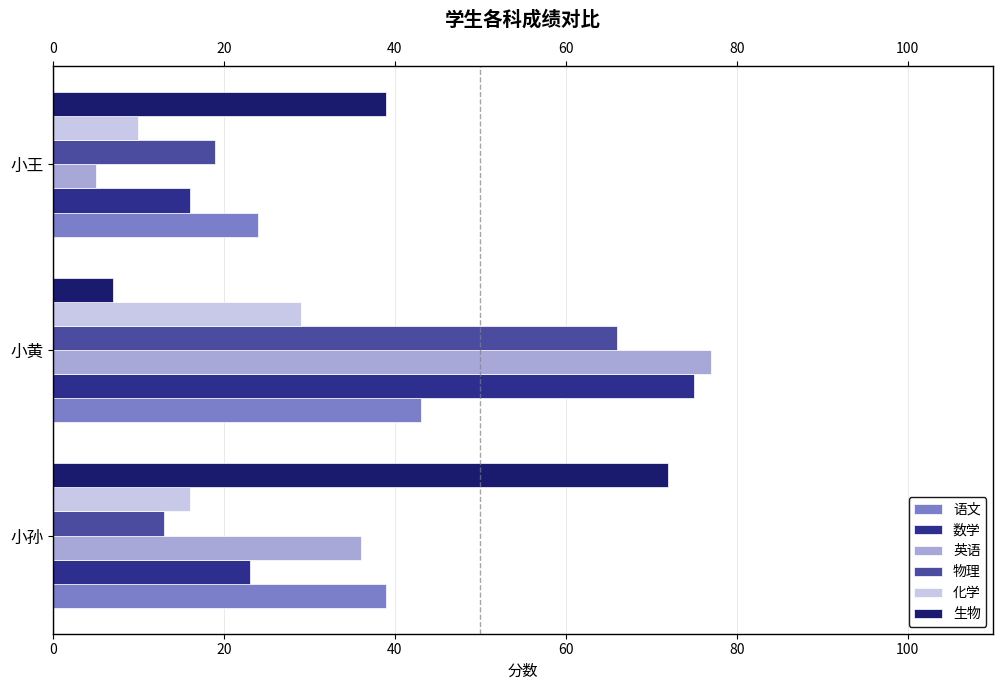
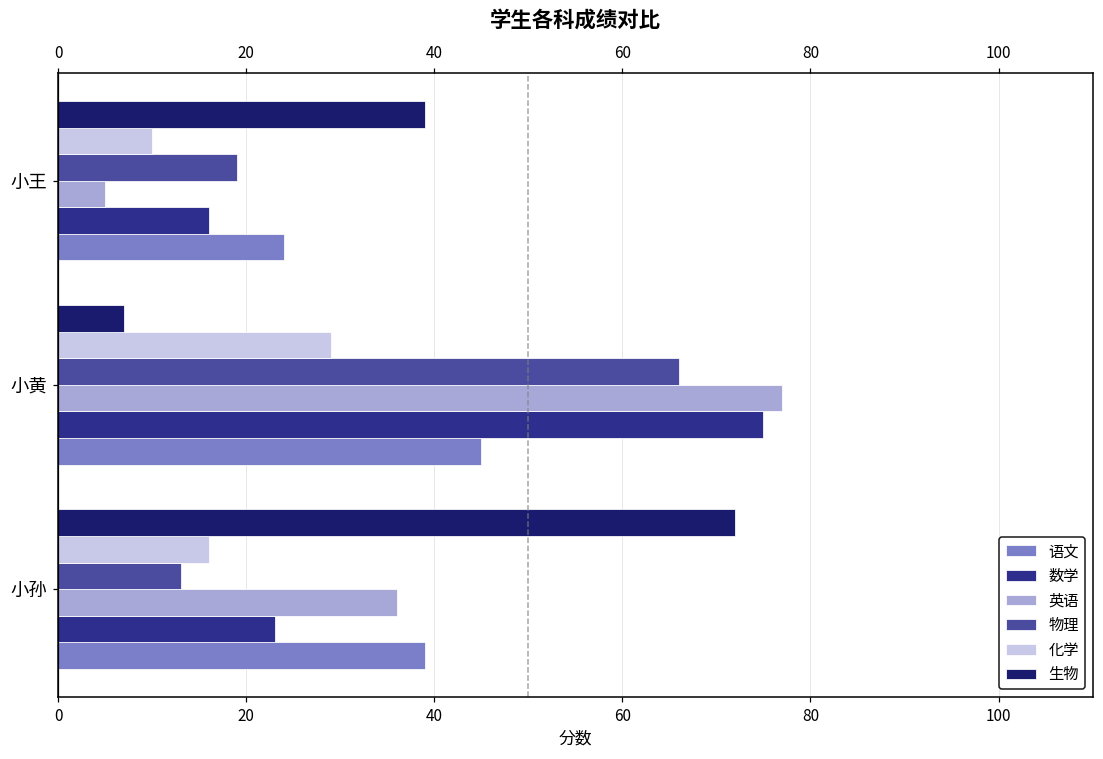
语文, 小黄: 43 -> 45
